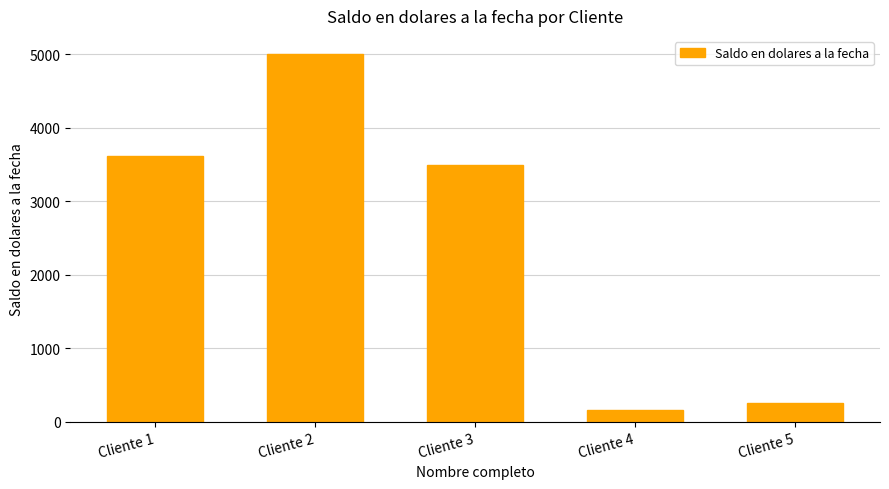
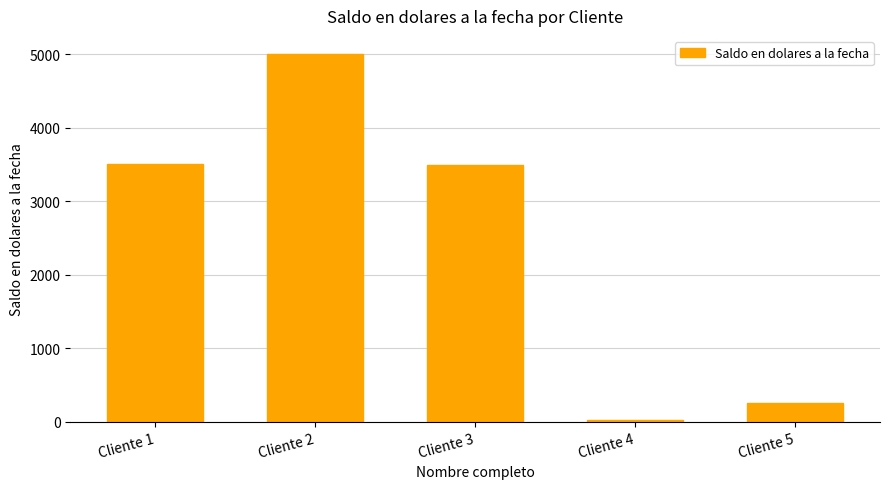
Cliente 1: 3600 -> 3500
Cliente 4: 200 -> 0
